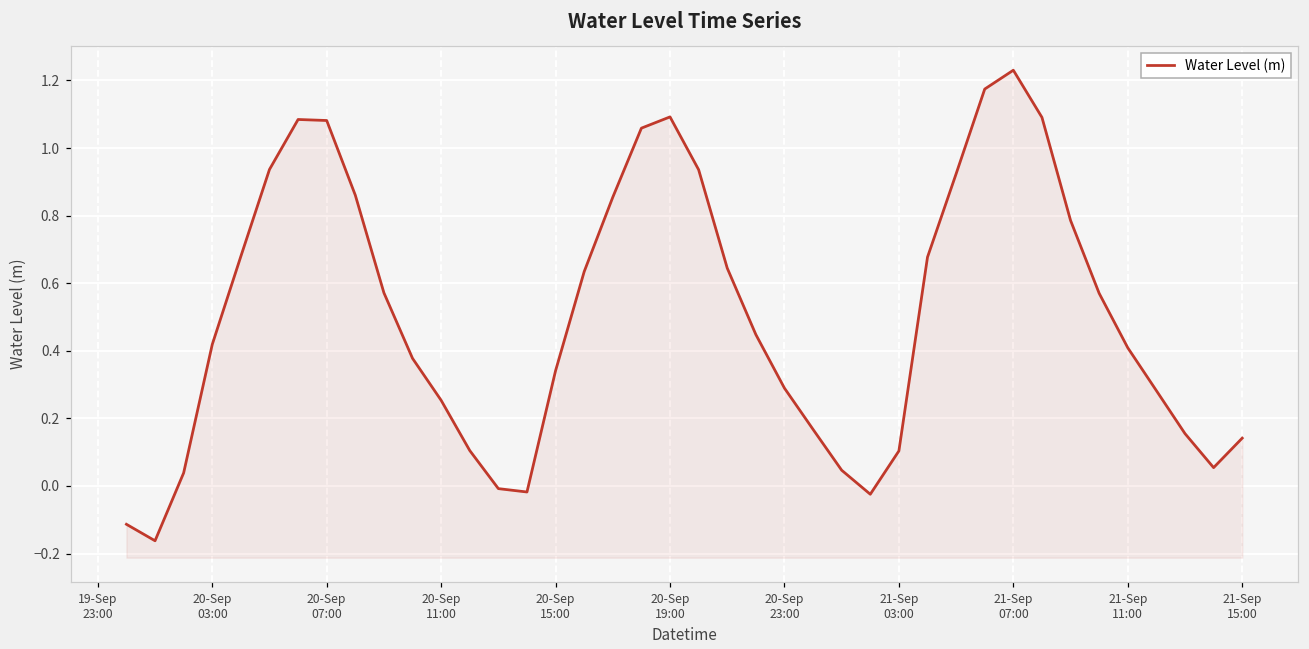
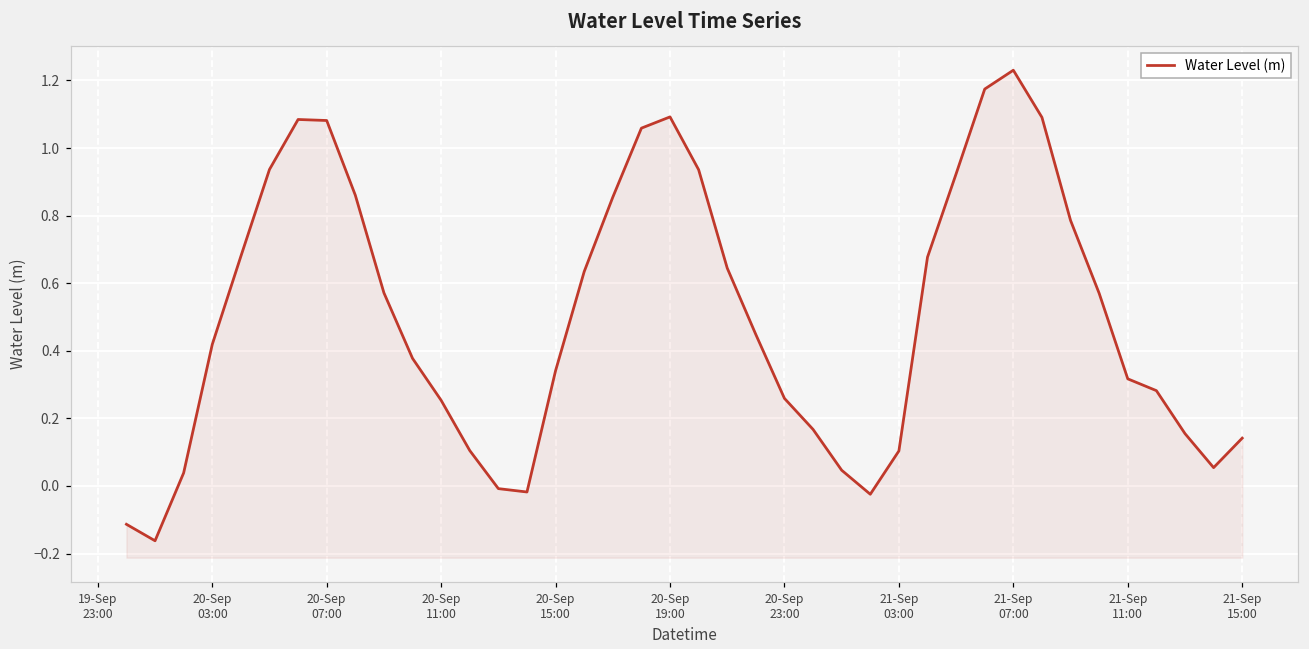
20-Sep 23:00: 0.29 -> 0.26
21-Sep 11:00: 0.41 -> 0.32
